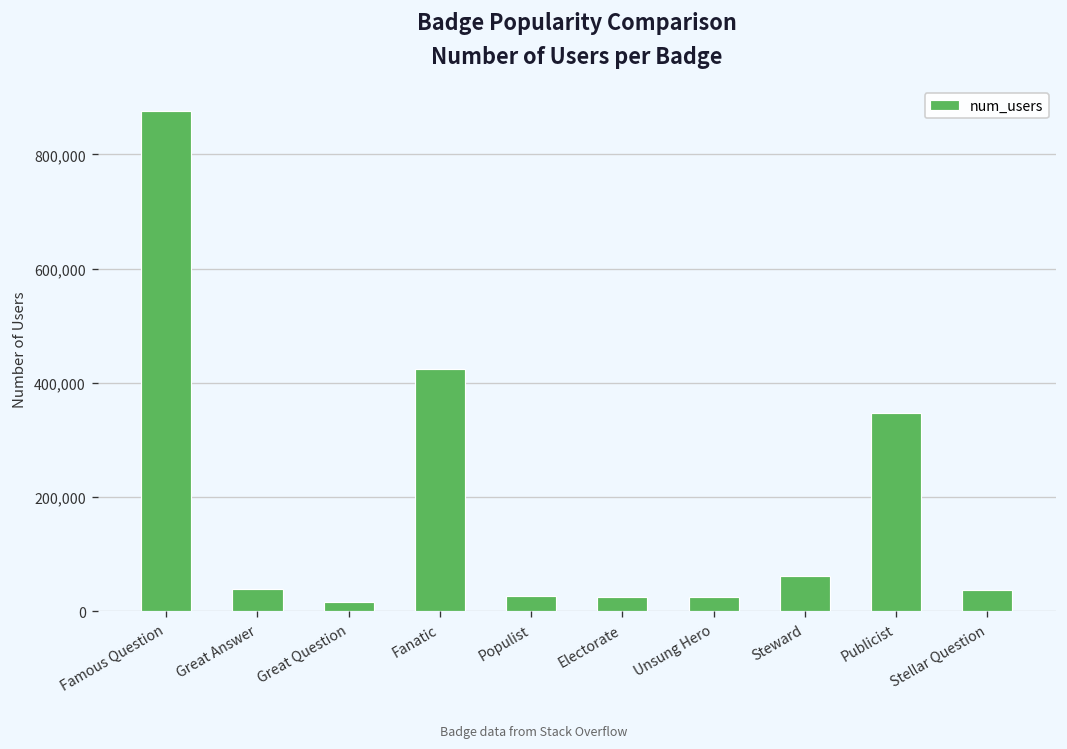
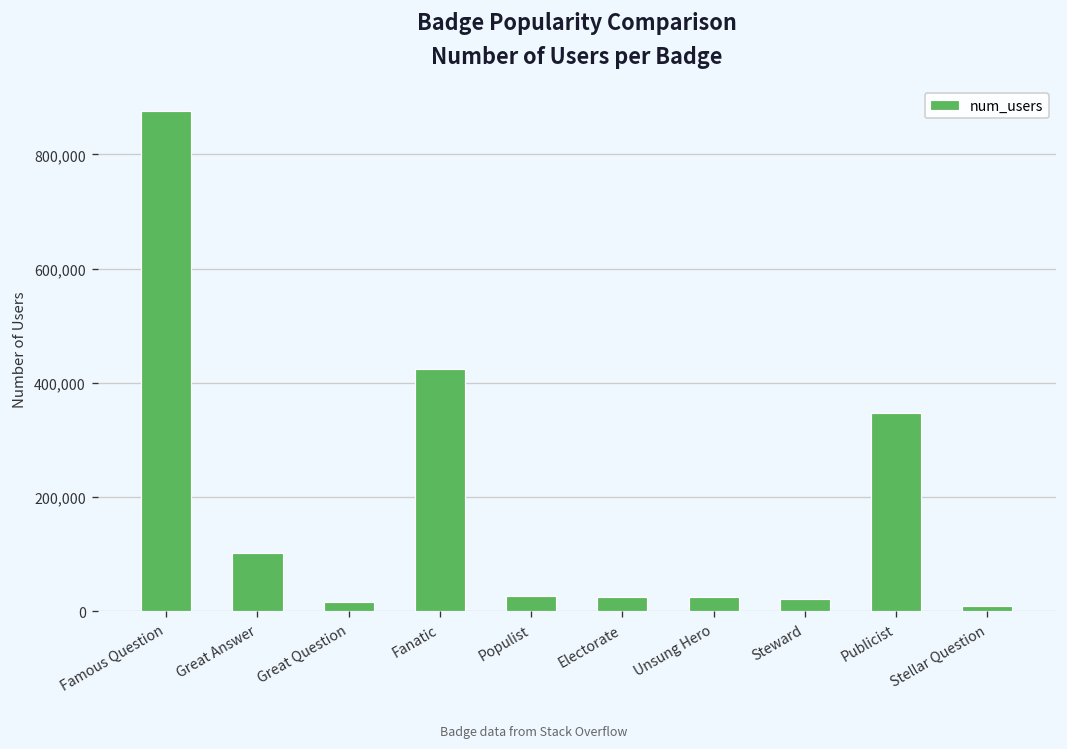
Great Answer: 40,000 -> 100,000
Steward: 60,000 -> 20,000
Stellar Question: 40,000 -> 10,000
